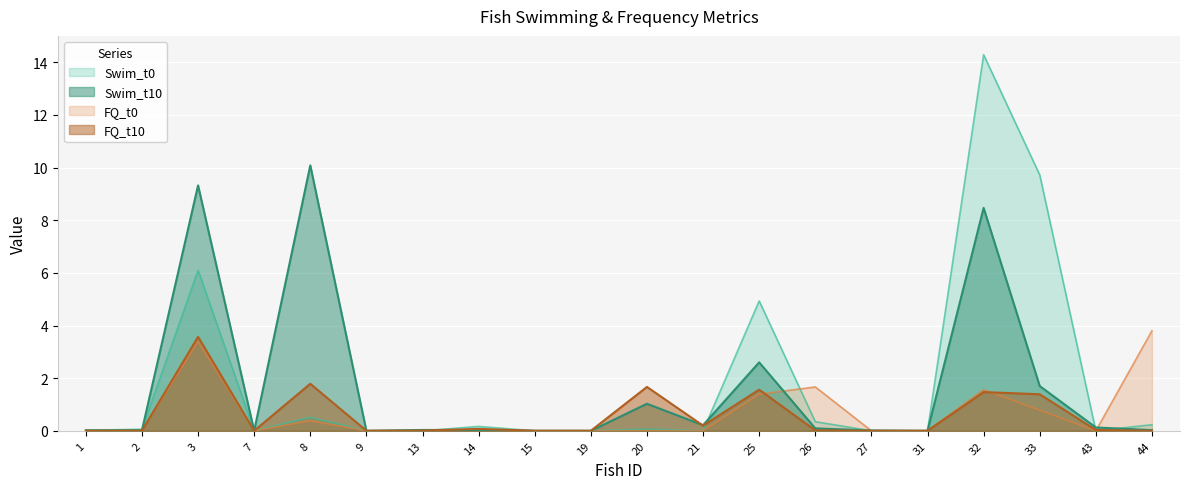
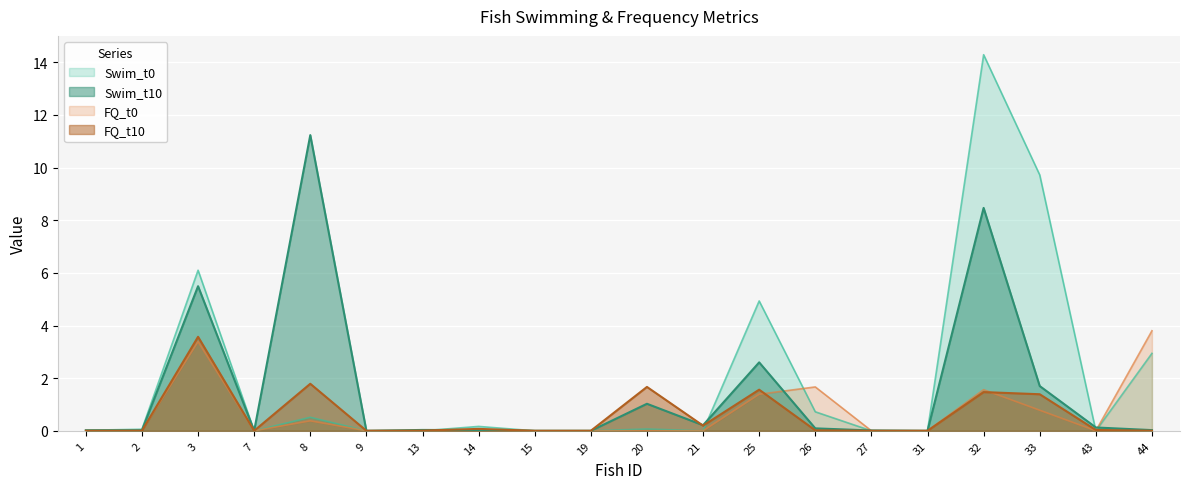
Swim_t10, 3: 9.3 -> 5.5
Swim_t10, 8: 10.1 -> 11.2
Swim_t0, 26: 0.3 -> 0.7
Swim_t0, 44: 0.2 -> 2.9
